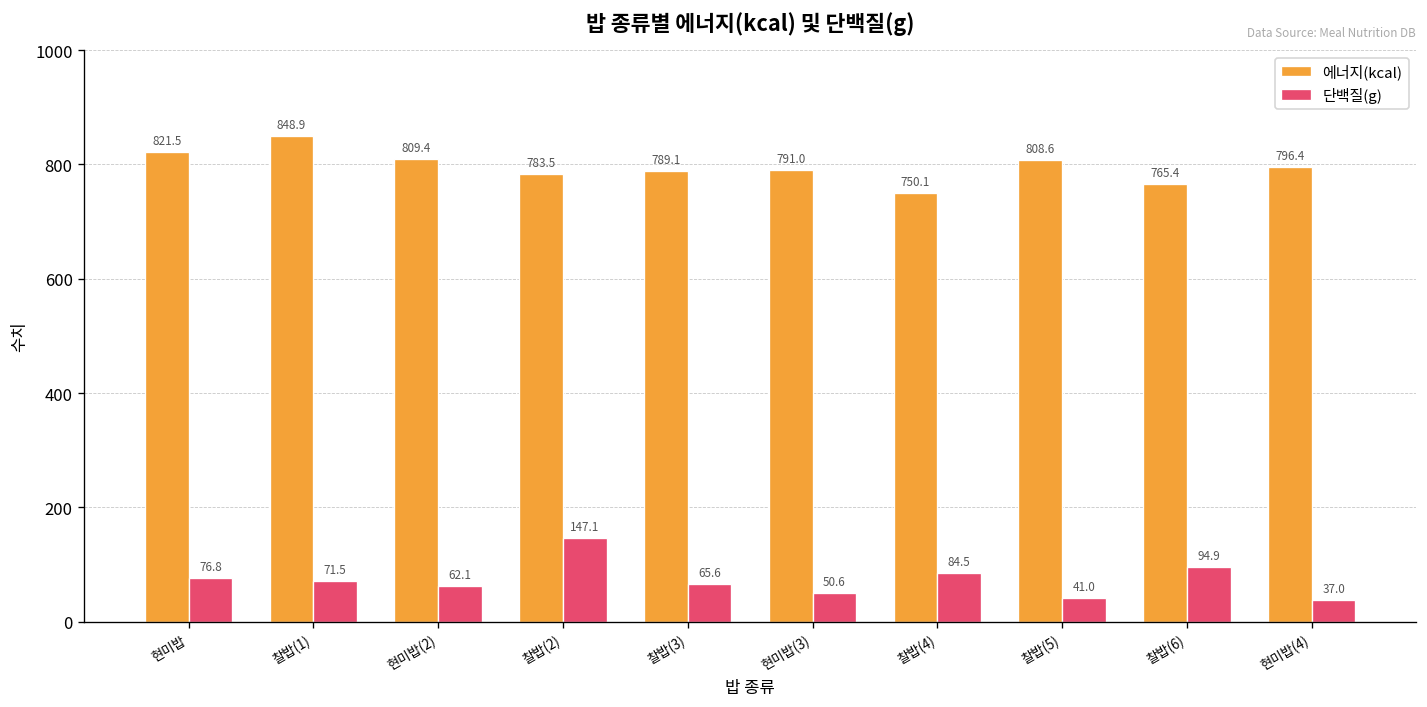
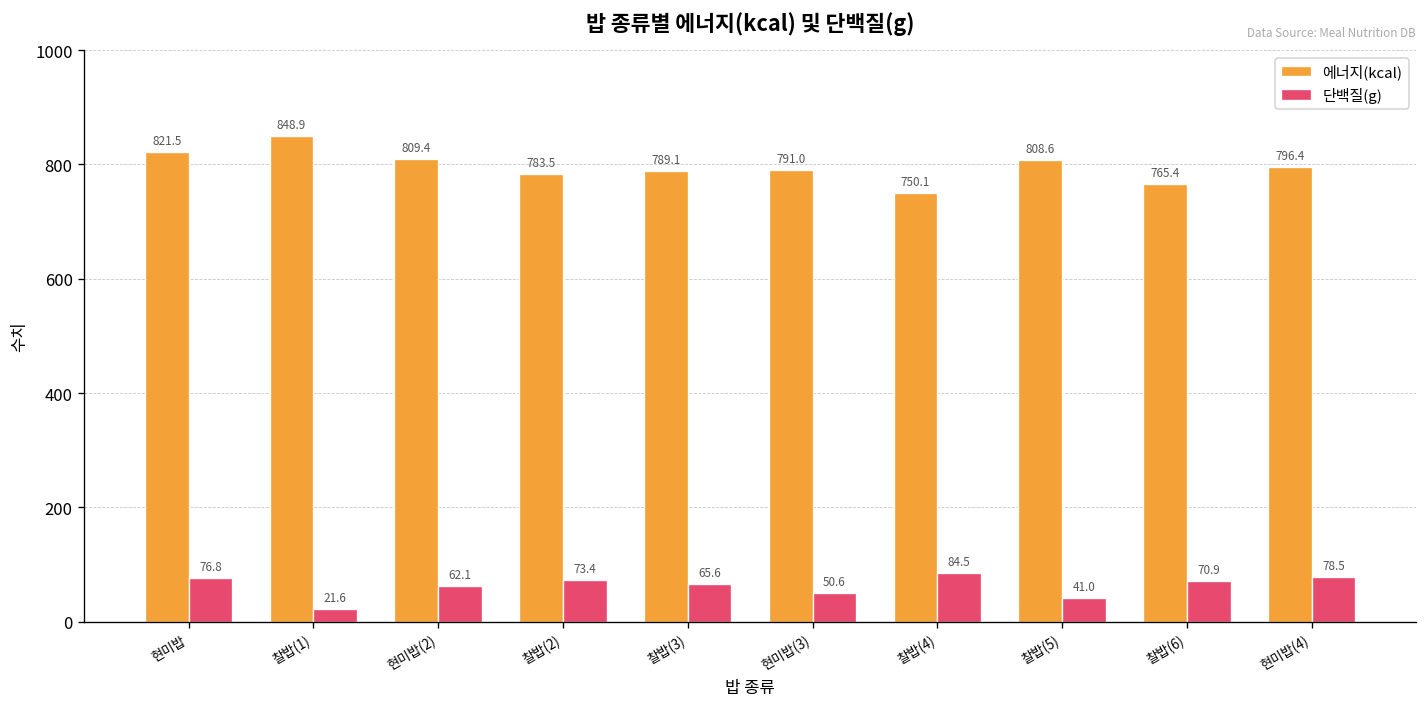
단백질(g), 찰밥(1): 71.5 -> 21.6
단백질(g), 찰밥(2): 147.1 -> 73.4
단백질(g), 찰밥(6): 94.9 -> 70.9
단백질(g), 현미밥(4): 37.0 -> 78.5
